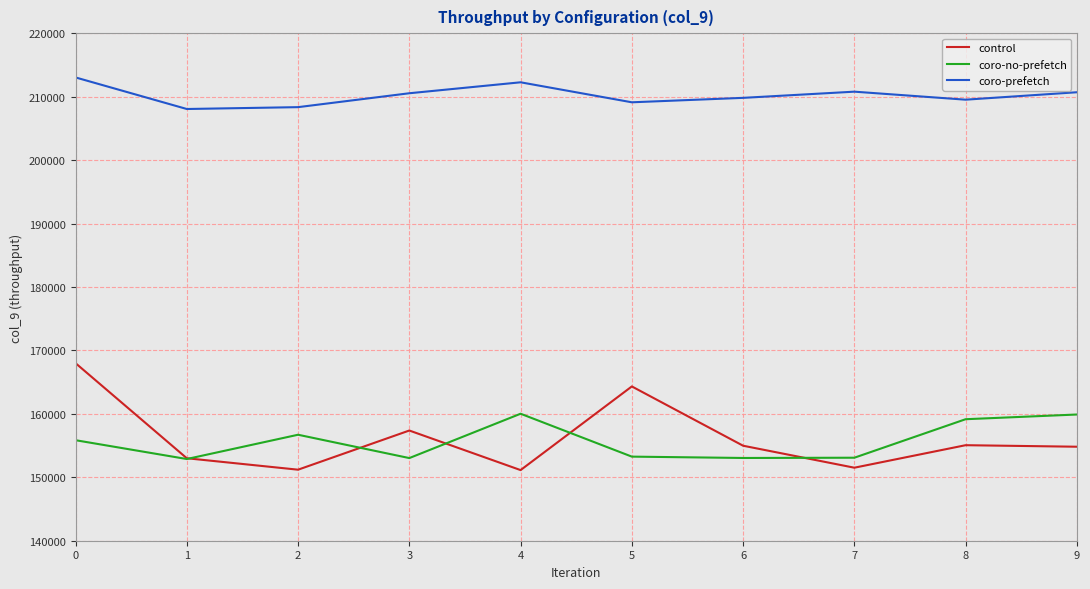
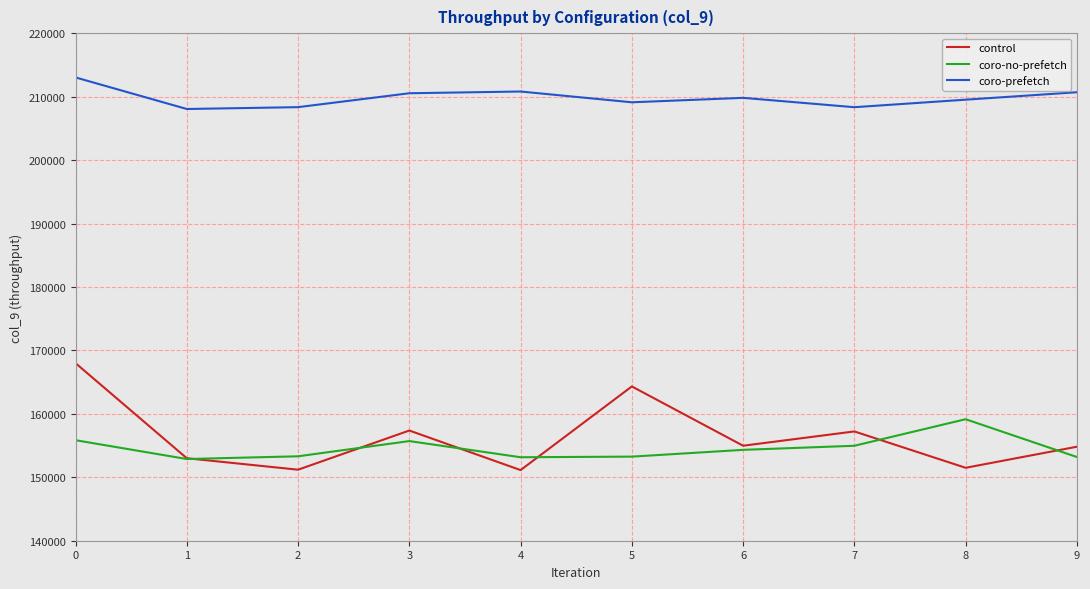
coro-no-prefetch, 2: 157000 -> 153000
coro-no-prefetch, 3: 153000 -> 156000
coro-no-prefetch, 4: 160000 -> 153000
coro-prefetch, 4: 212000 -> 211000
coro-no-prefetch, 6: 153000 -> 154000
control, 7: 152000 -> 157000
coro-no-prefetch, 7: 153000 -> 155000
coro-prefetch, 7: 211000 -> 208000
control, 8: 155000 -> 151000
coro-no-prefetch, 9: 160000 -> 153000
